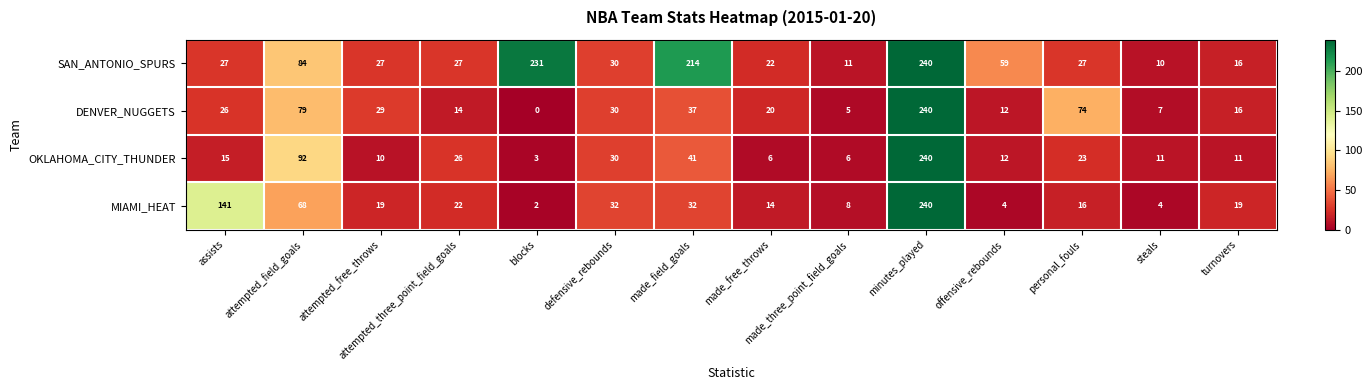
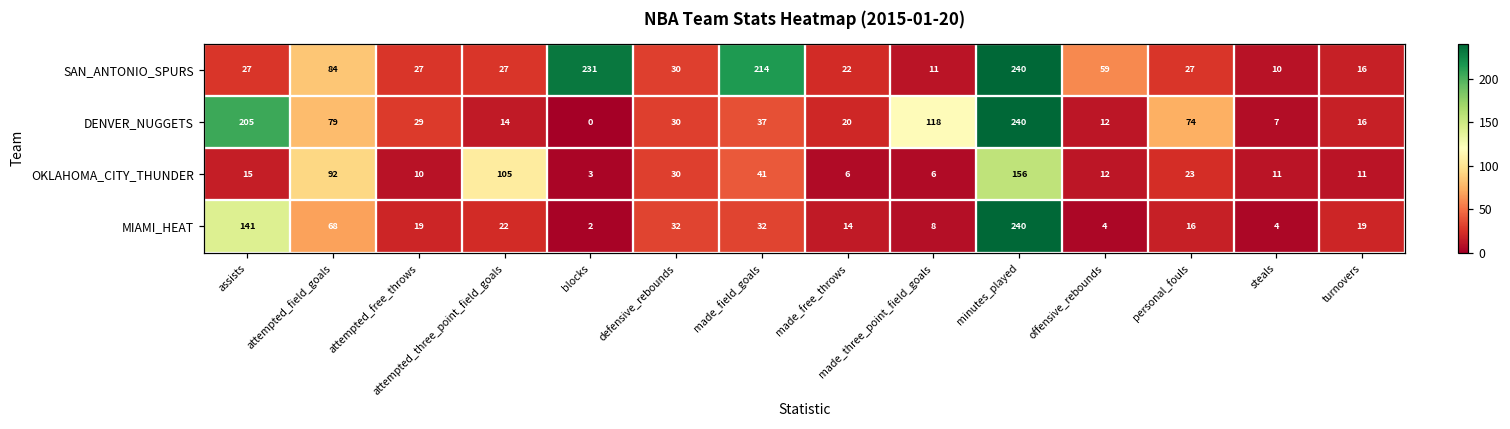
DENVER_NUGGETS, assists: 26 -> 205
DENVER_NUGGETS, made_three_point_field_goals: 5 -> 118
OKLAHOMA_CITY_THUNDER, attempted_three_point_field_goals: 26 -> 105
OKLAHOMA_CITY_THUNDER, minutes_played: 240 -> 156
